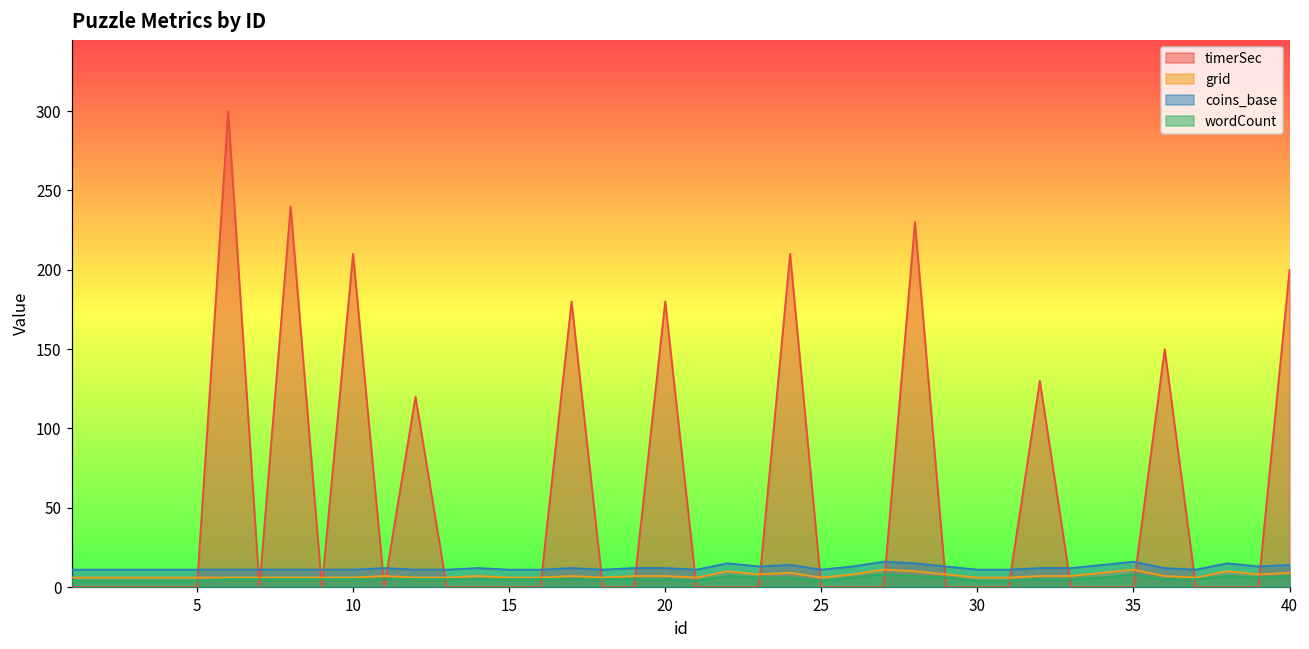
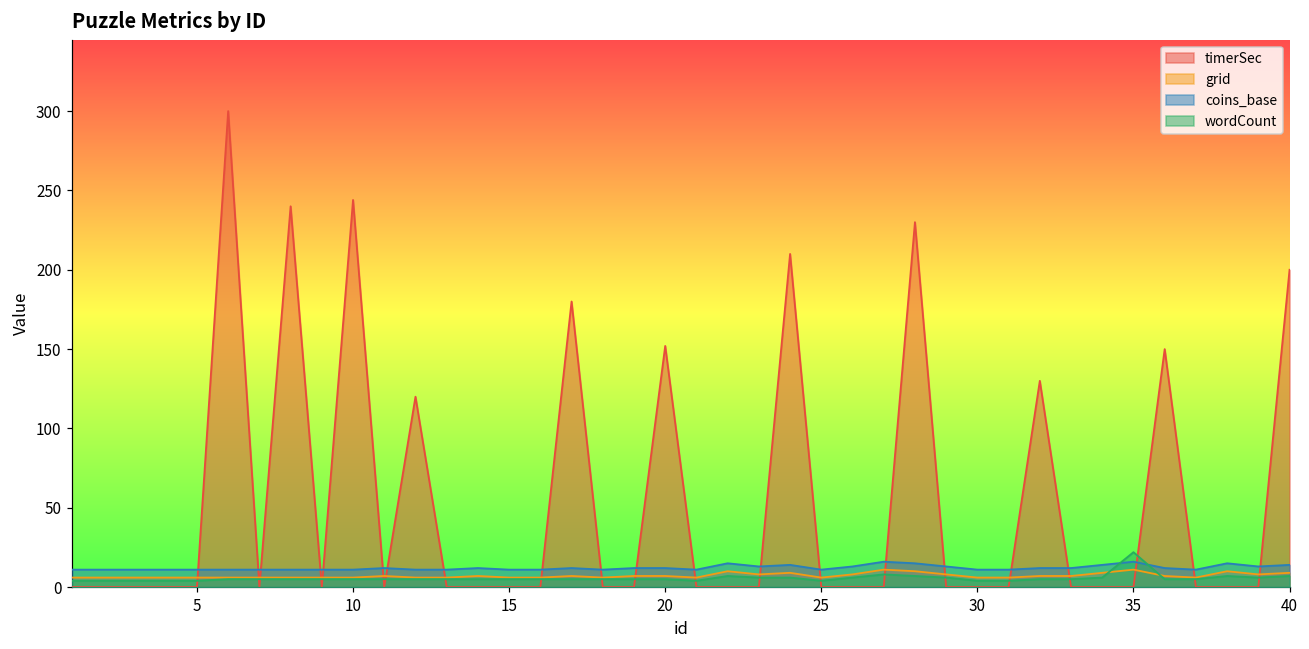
timerSec, 10: 210 -> 244
timerSec, 20: 180 -> 152
wordCount, 35: 8 -> 22
